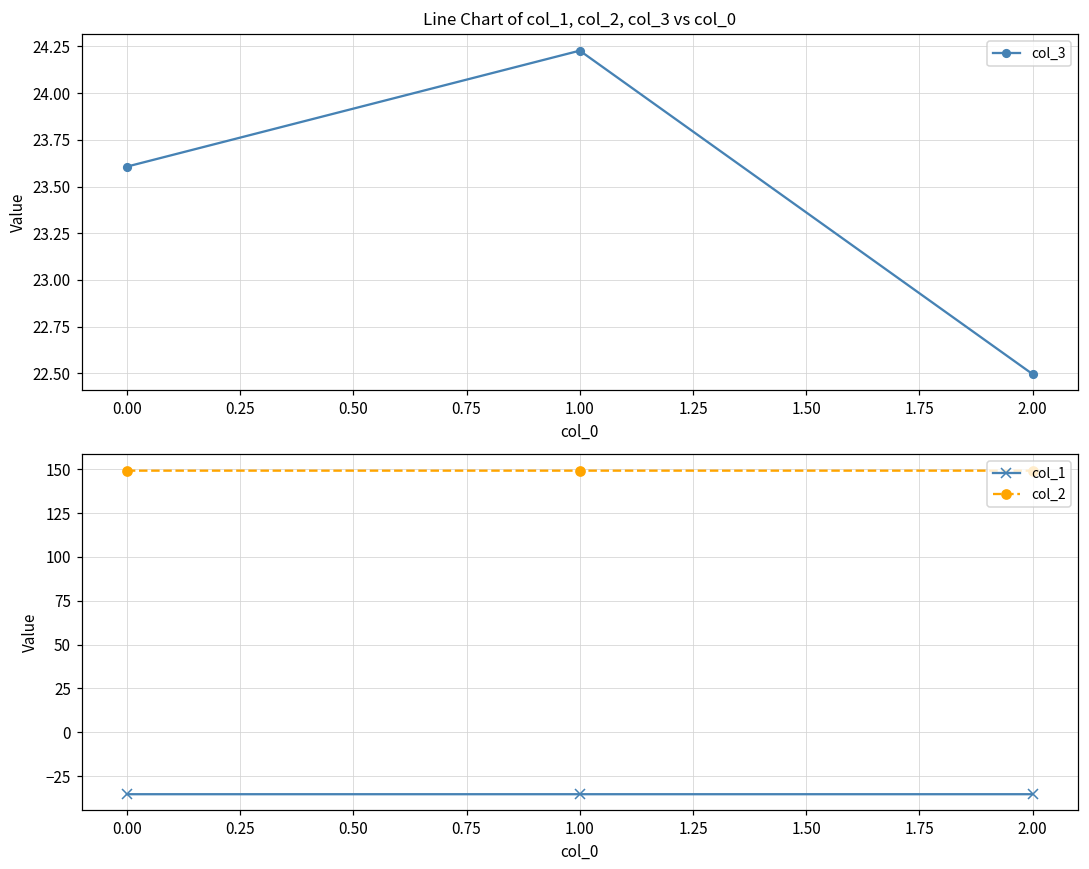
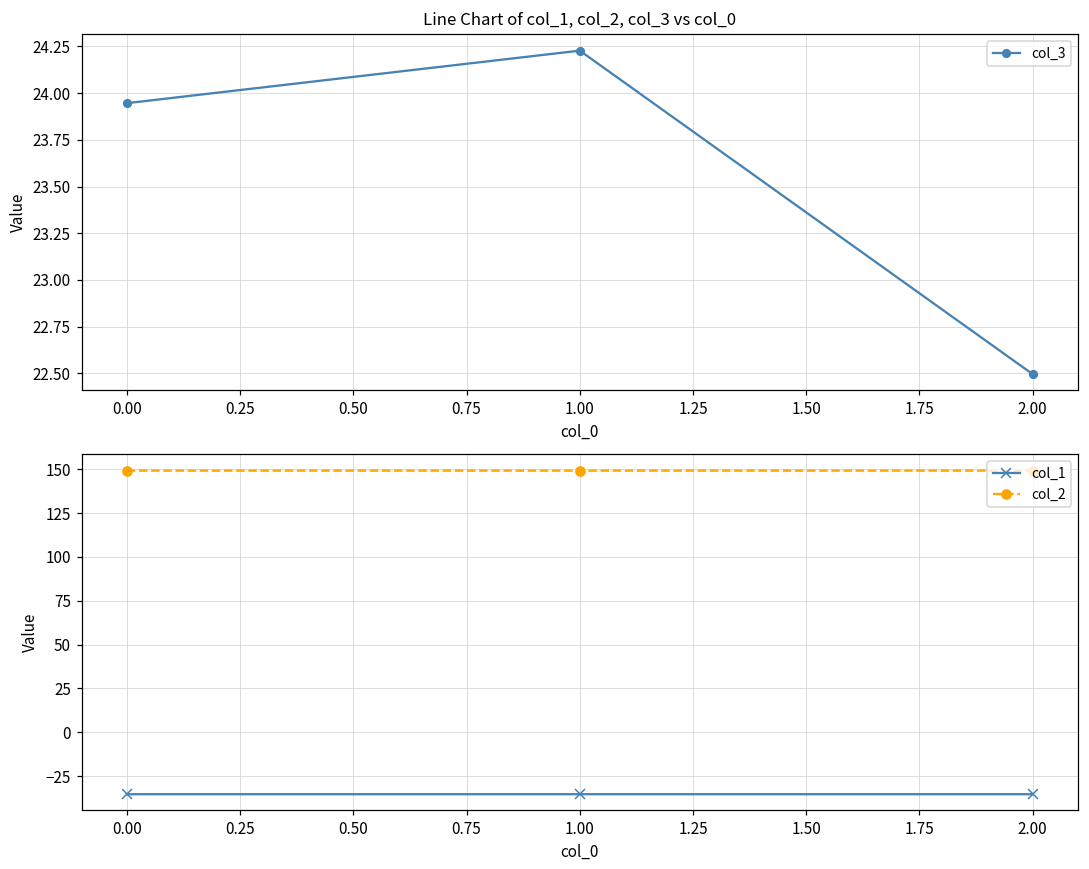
Line Chart of col_1, col_2, col_3 vs col_0, 0.00: 23.61 -> 23.95
